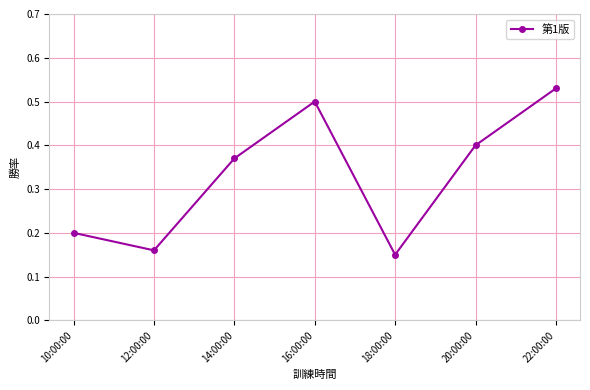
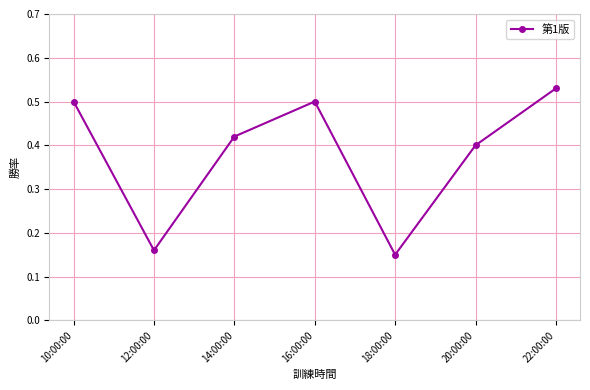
10:00:00: 0.2 -> 0.5
14:00:00: 0.37 -> 0.42
